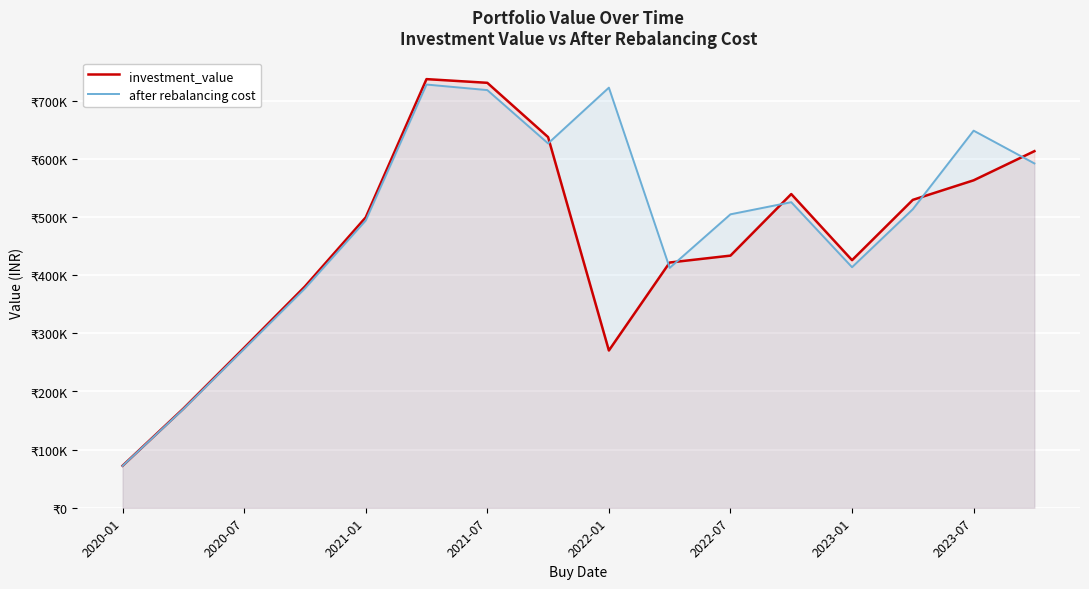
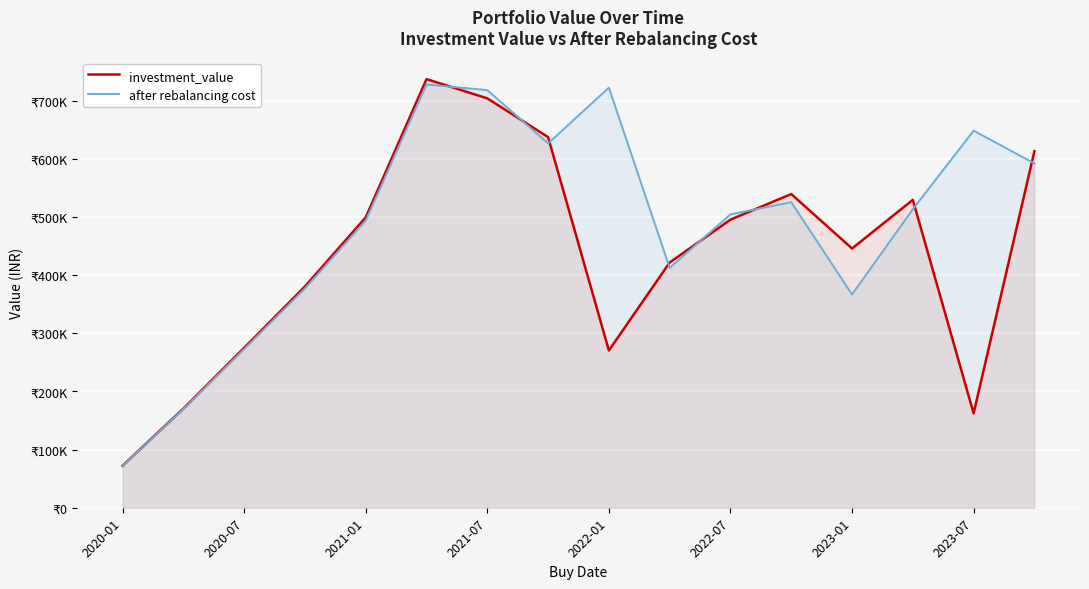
investment_value, 2021-07: ₹730000 -> ₹700000
investment_value, 2022-07: ₹430000 -> ₹500000
investment_value, 2023-01: ₹430000 -> ₹450000
after rebalancing cost, 2023-01: ₹410000 -> ₹370000
investment_value, 2023-07: ₹560000 -> ₹160000
